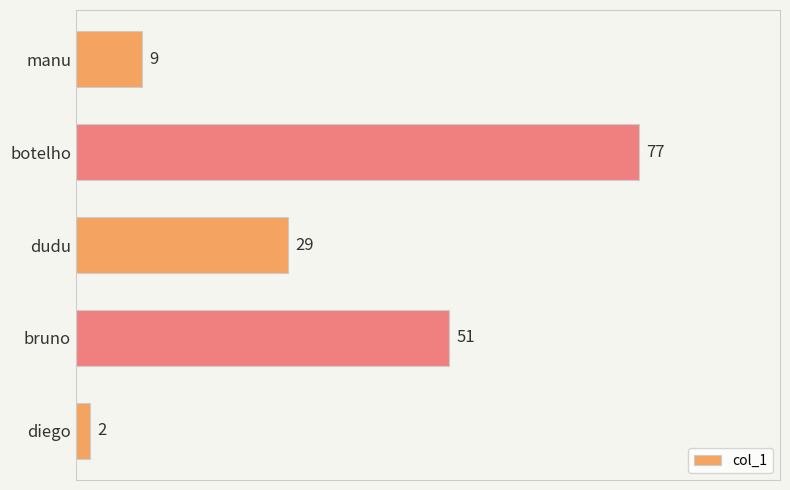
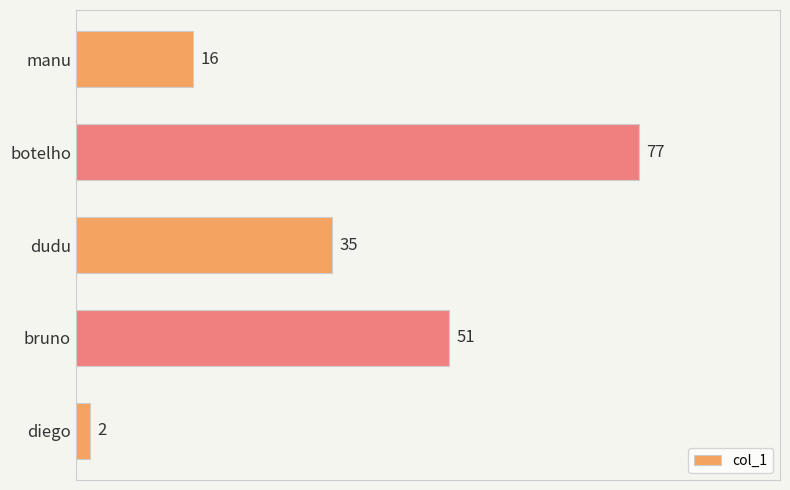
manu: 9 -> 16
dudu: 29 -> 35
